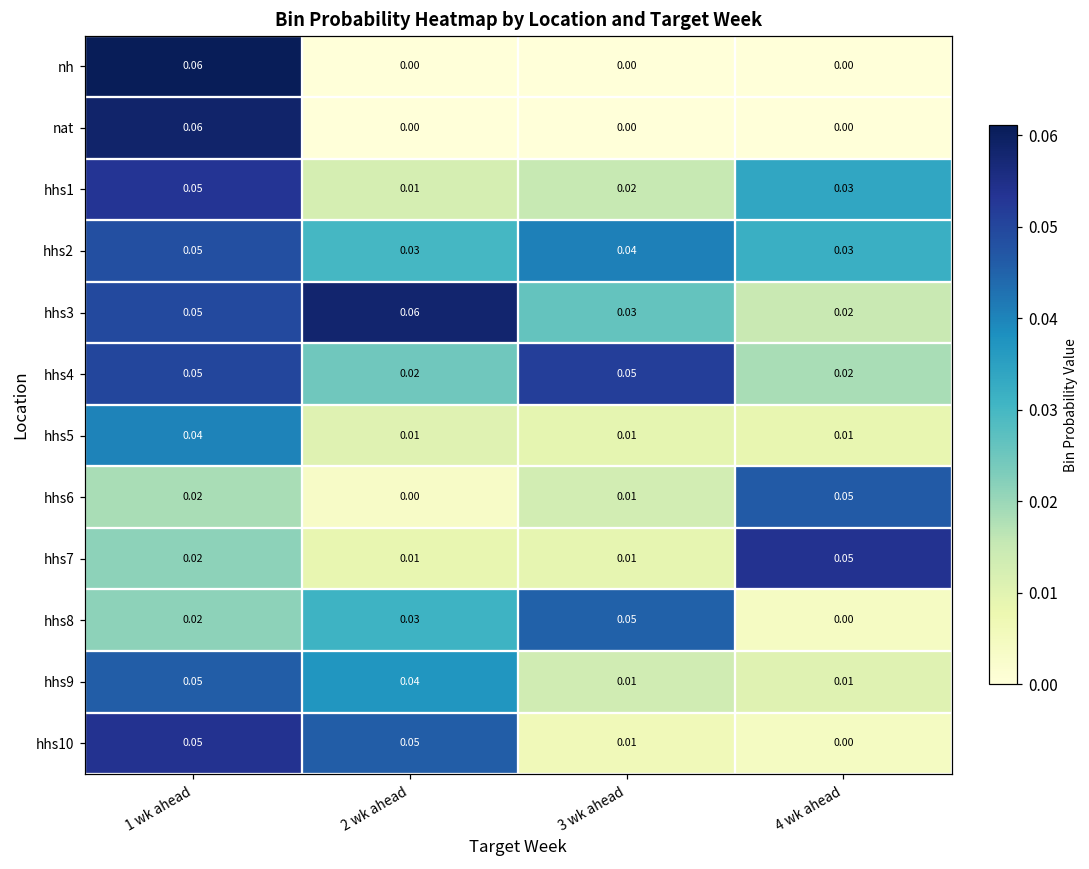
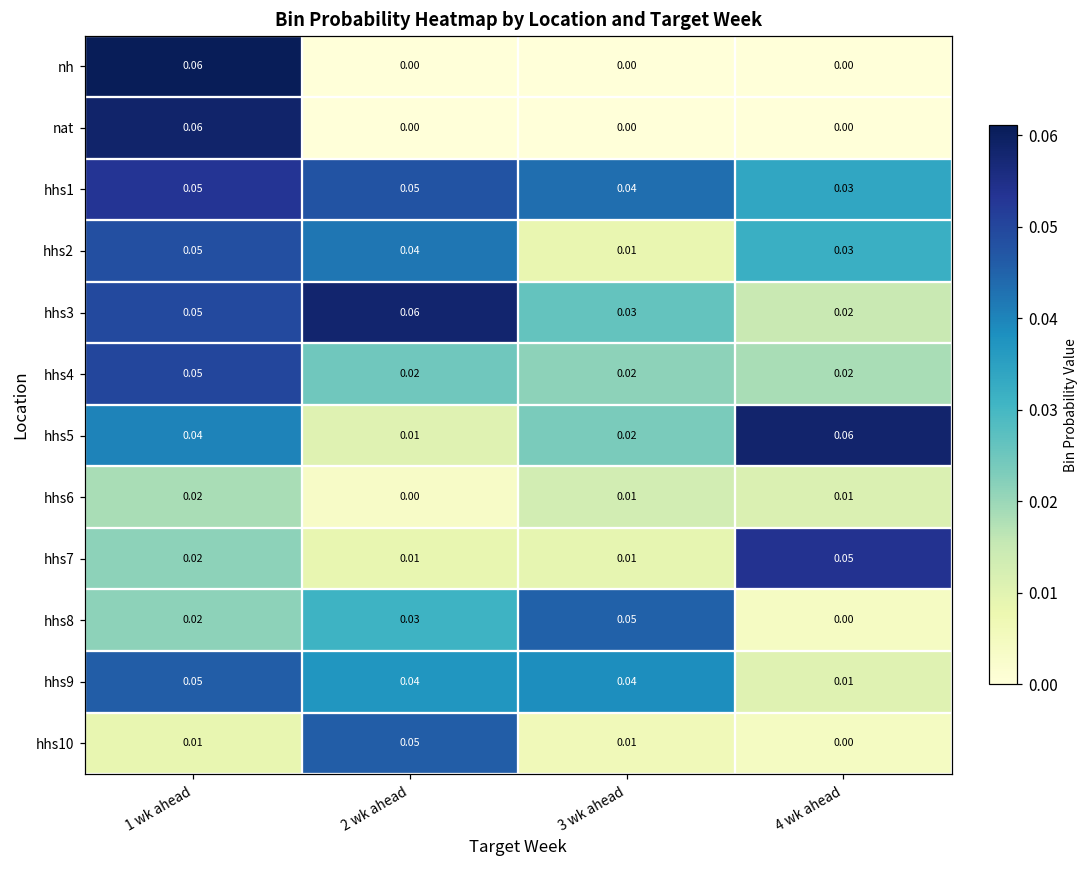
hhs1, 2 wk ahead: 0.01 -> 0.05
hhs1, 3 wk ahead: 0.02 -> 0.04
hhs2, 2 wk ahead: 0.03 -> 0.04
hhs2, 3 wk ahead: 0.04 -> 0.01
hhs4, 3 wk ahead: 0.05 -> 0.02
hhs5, 3 wk ahead: 0.01 -> 0.02
hhs5, 4 wk ahead: 0.01 -> 0.06
hhs6, 4 wk ahead: 0.05 -> 0.01
hhs9, 3 wk ahead: 0.01 -> 0.04
hhs10, 1 wk ahead: 0.05 -> 0.01
